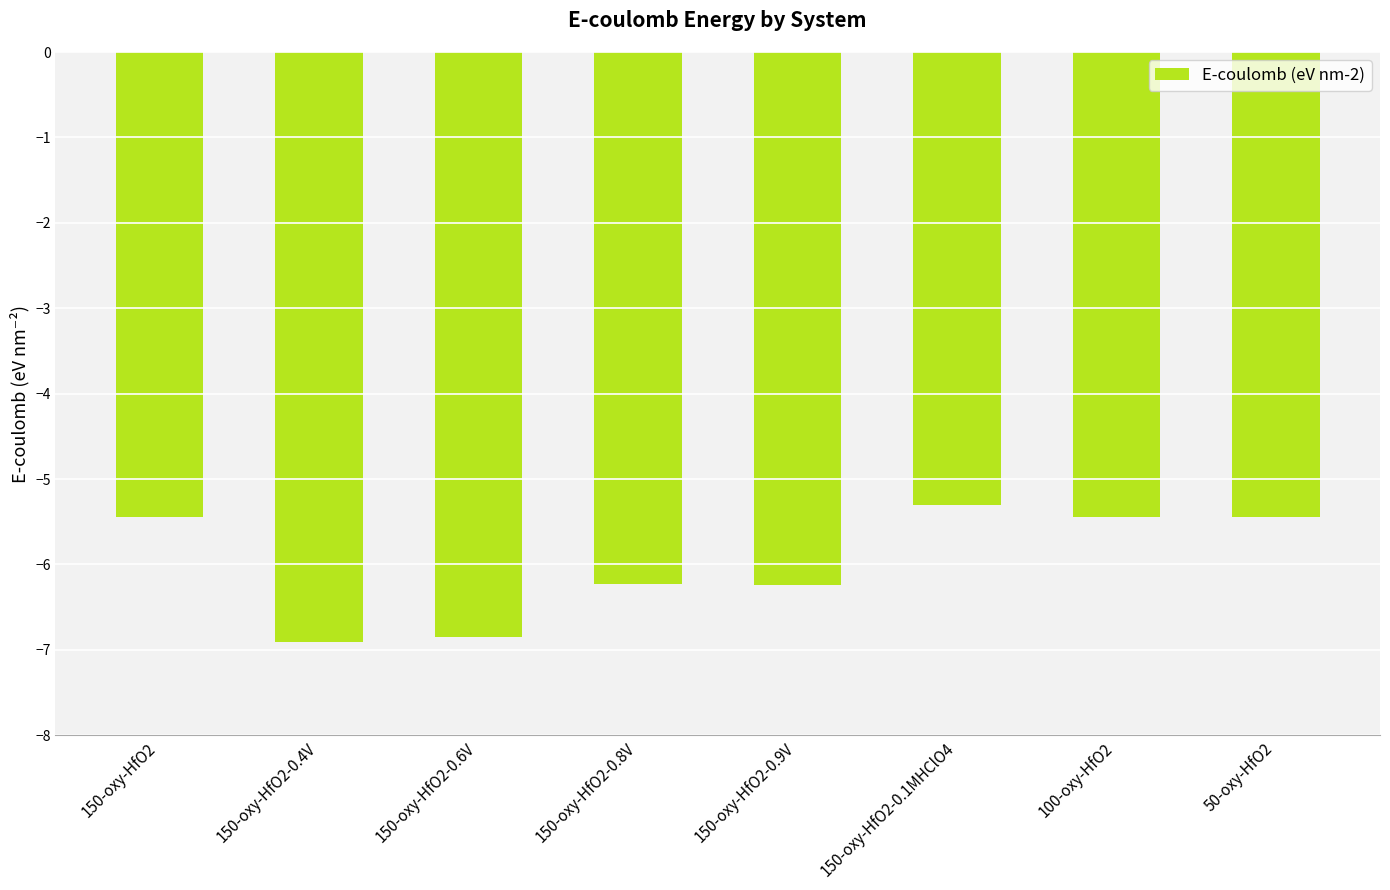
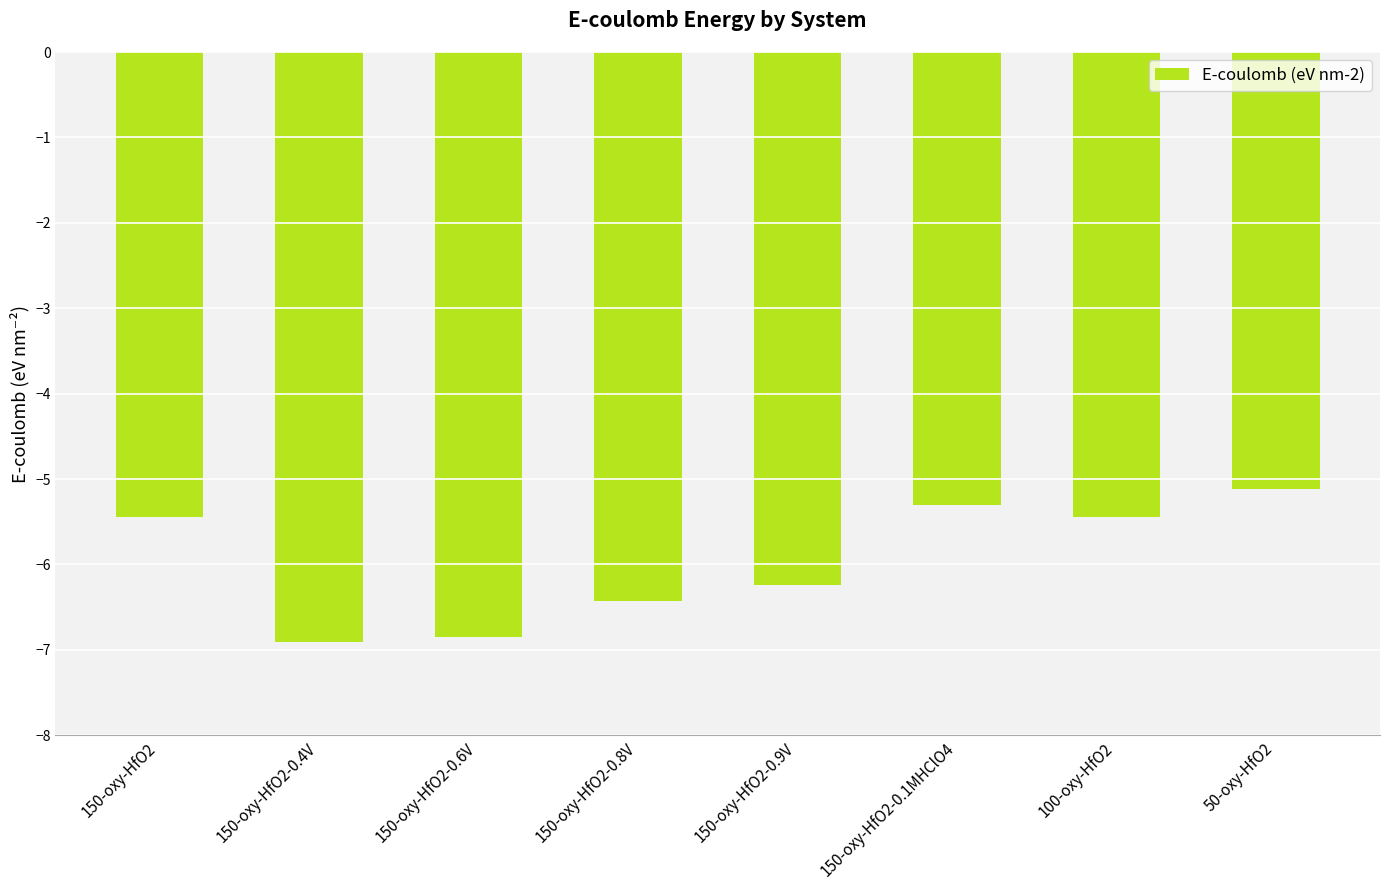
150-oxy-HfO2-0.8V: -6.2 -> -6.4
50-oxy-HfO2: -5.4 -> -5.1
